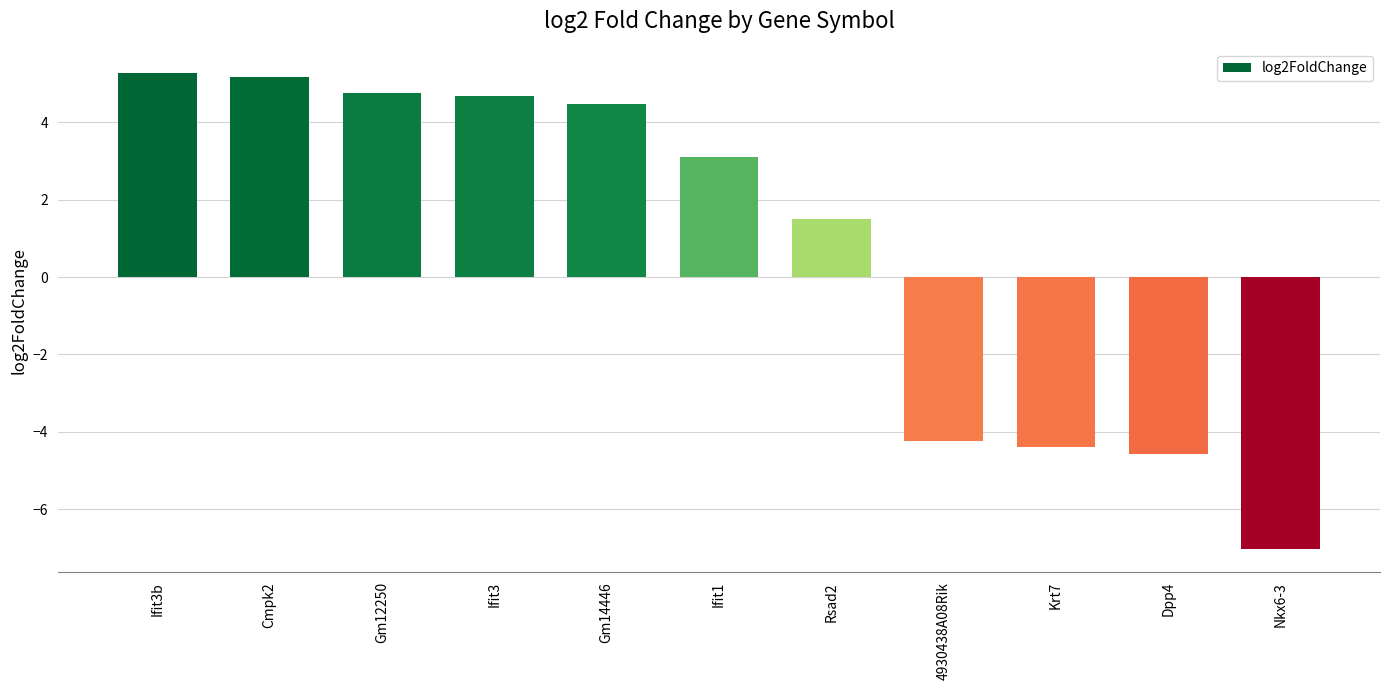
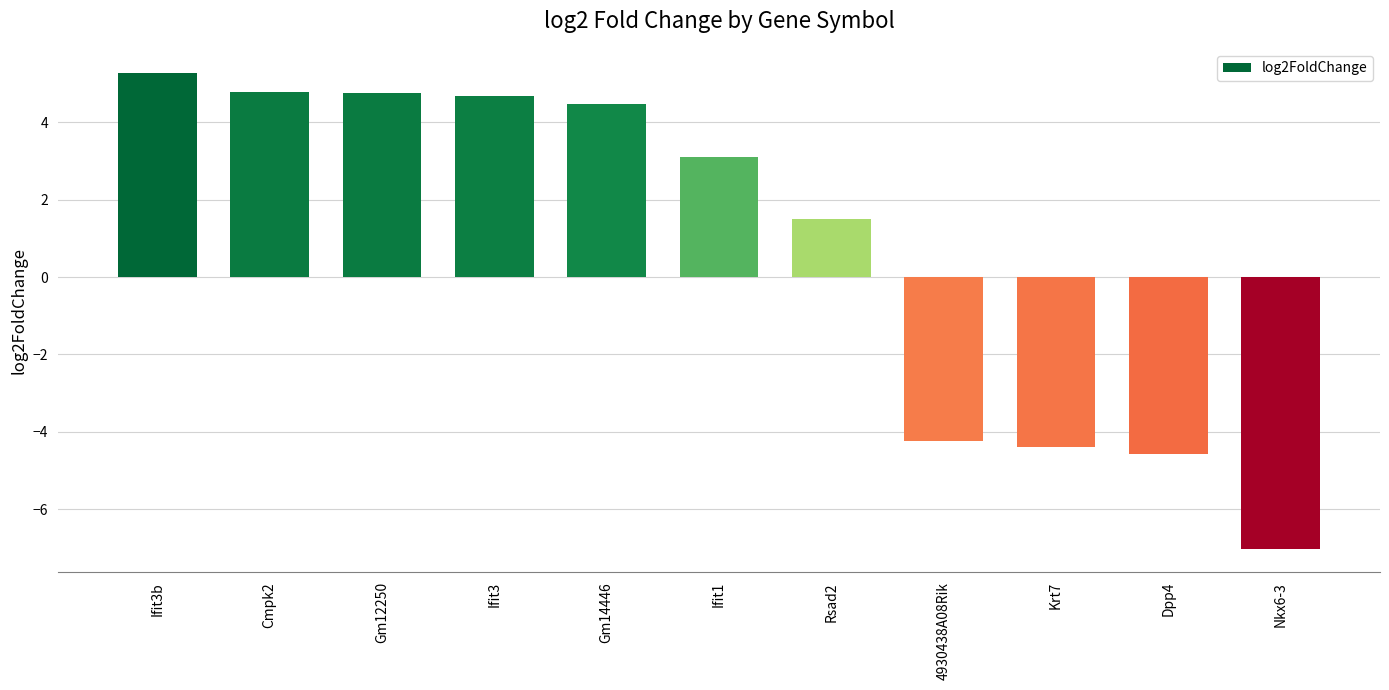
Cmpk2: 5.2 -> 4.8
